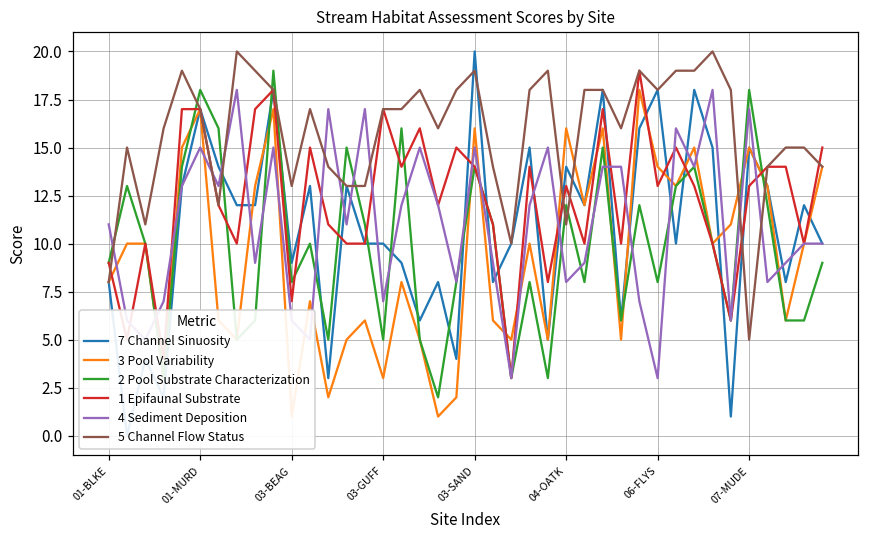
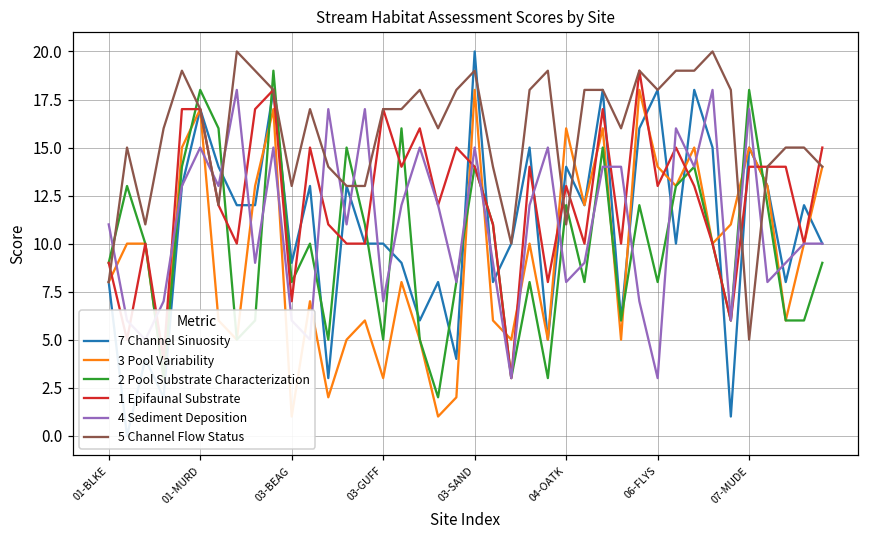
3 Pool Variability, 03-SAND: 16 -> 18
1 Epifaunal Substrate, 07-MUDE: 13 -> 14
